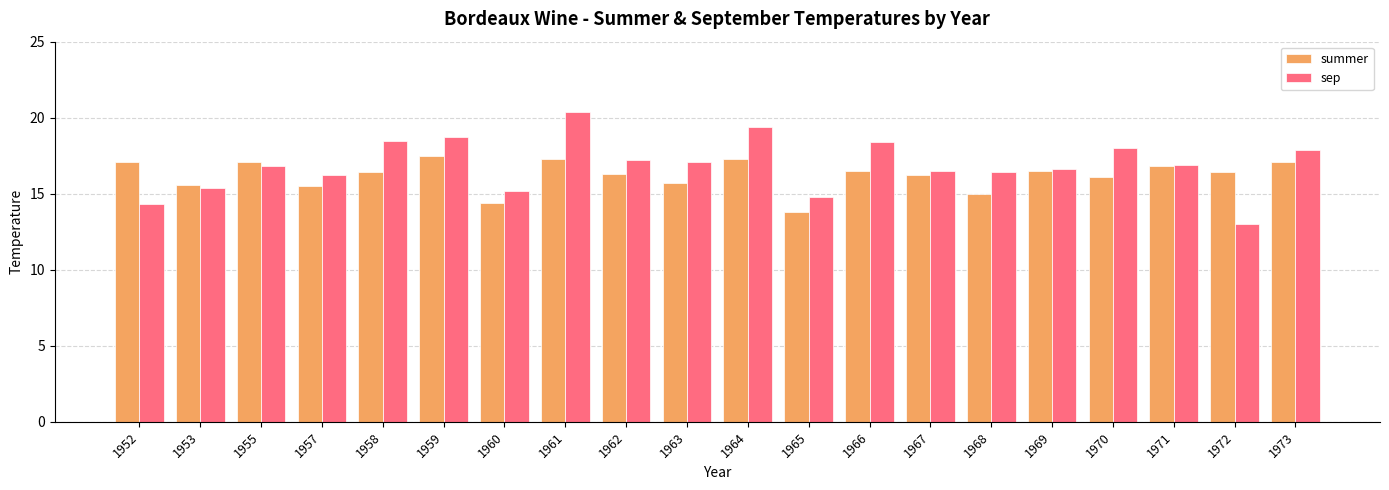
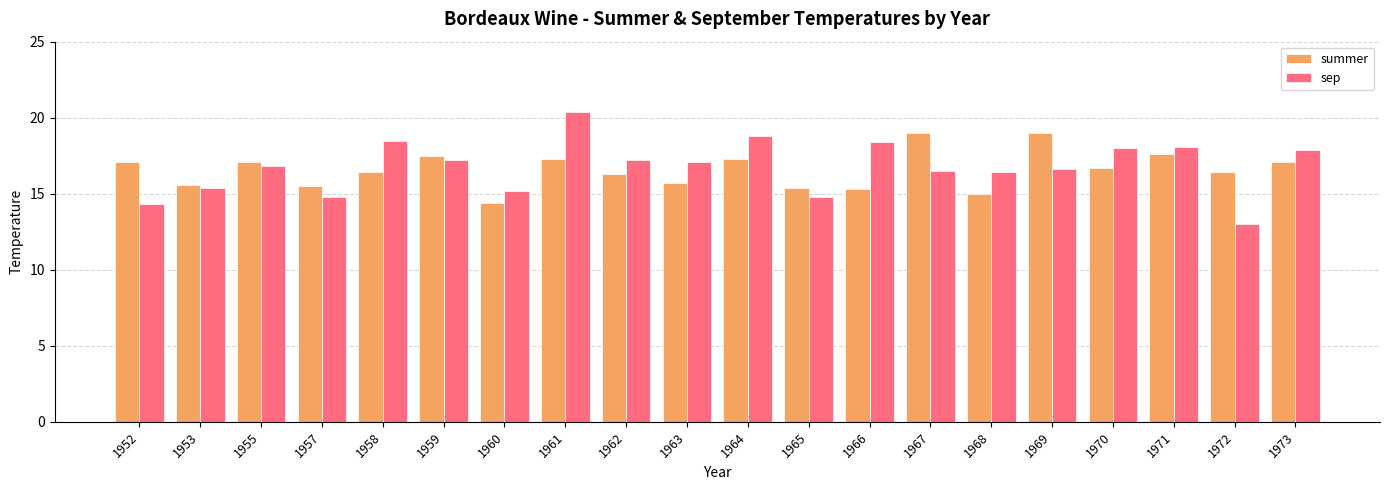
sep, 1957: 16.2 -> 14.8
sep, 1959: 18.7 -> 17.2
sep, 1964: 19.4 -> 18.8
summer, 1965: 13.8 -> 15.4
summer, 1966: 16.5 -> 15.3
summer, 1967: 16.2 -> 19.0
summer, 1969: 16.5 -> 19.0
summer, 1970: 16.1 -> 16.7
summer, 1971: 16.8 -> 17.6
sep, 1971: 16.9 -> 18.1
